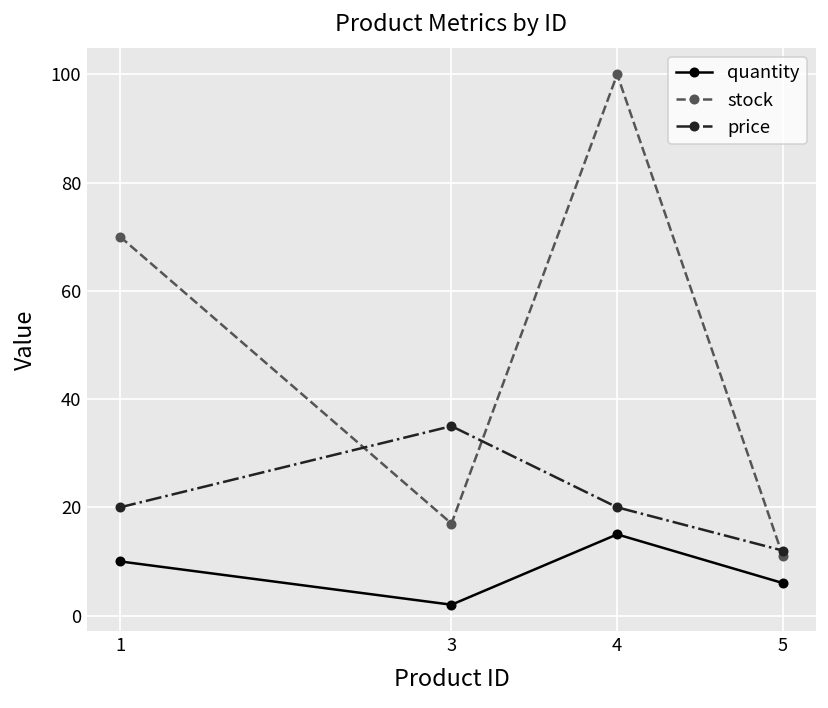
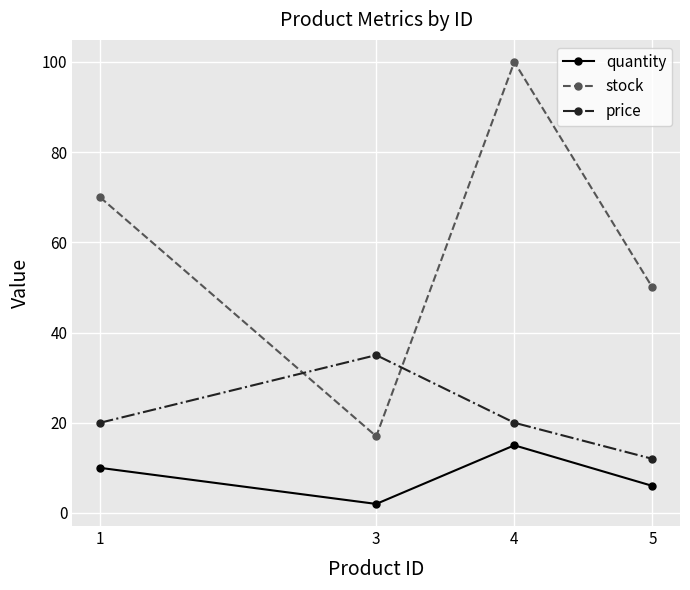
stock, 5: 11 -> 50
